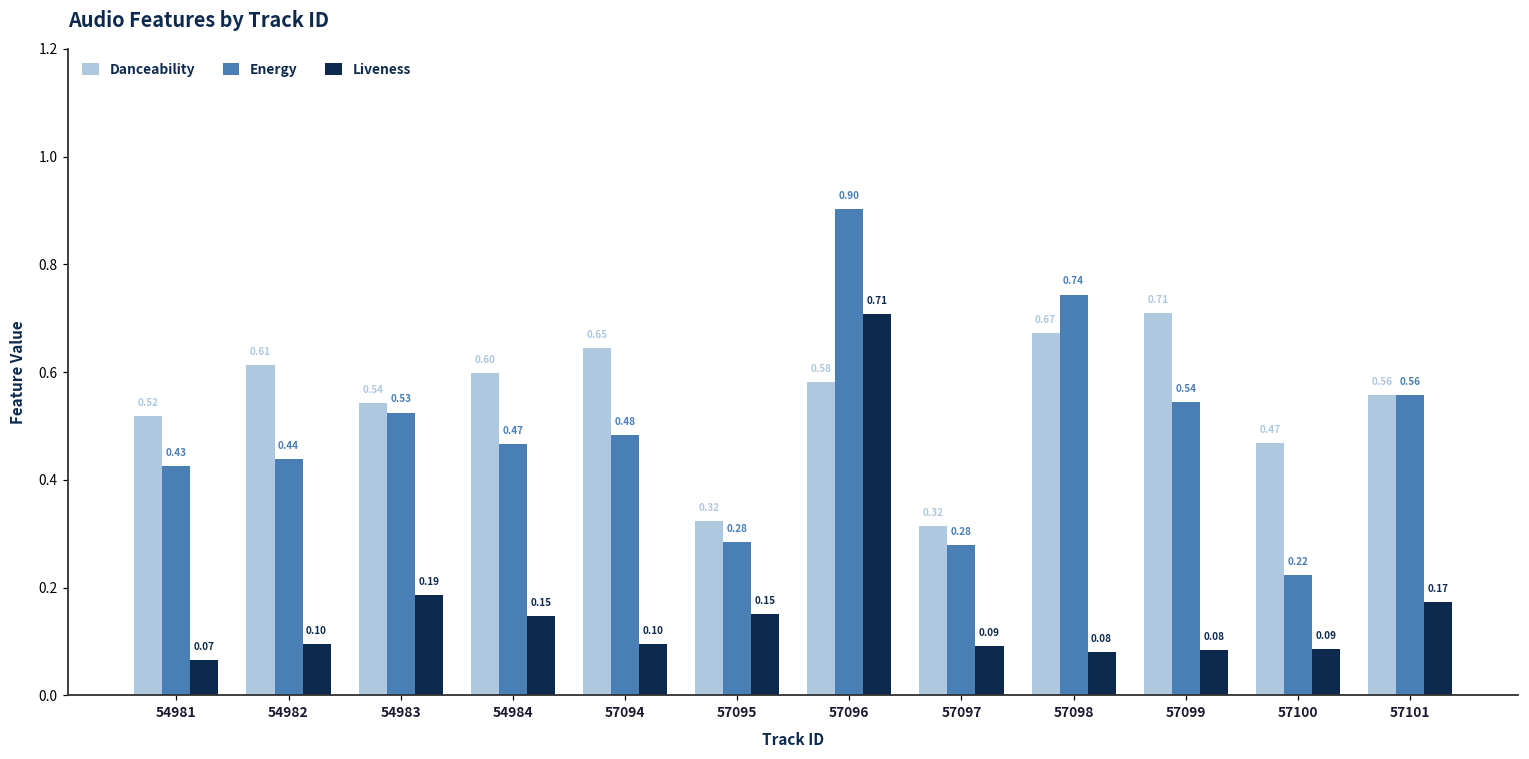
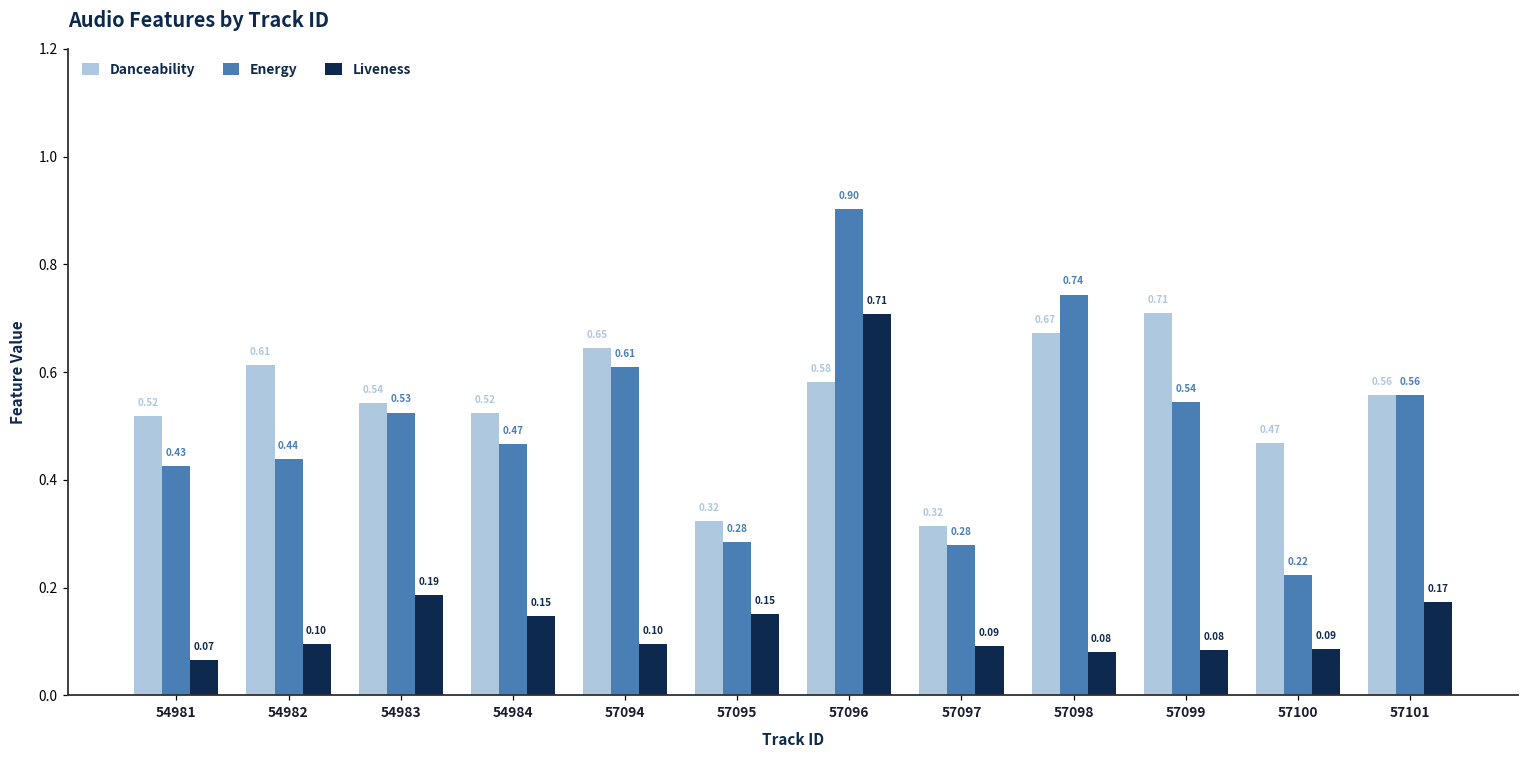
Danceability, 54984: 0.60 -> 0.52
Energy, 57094: 0.48 -> 0.61
